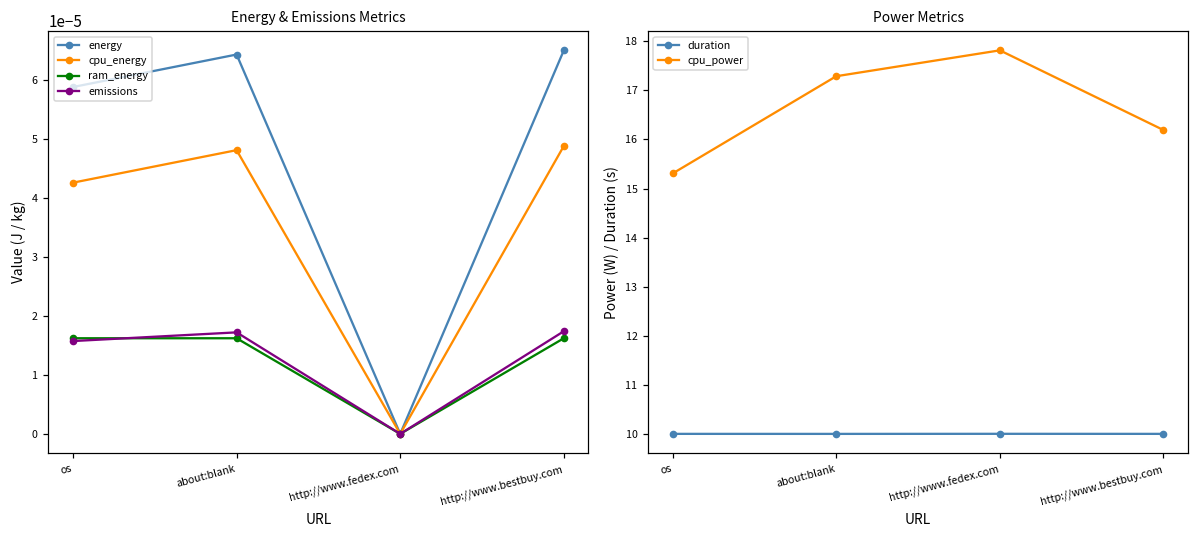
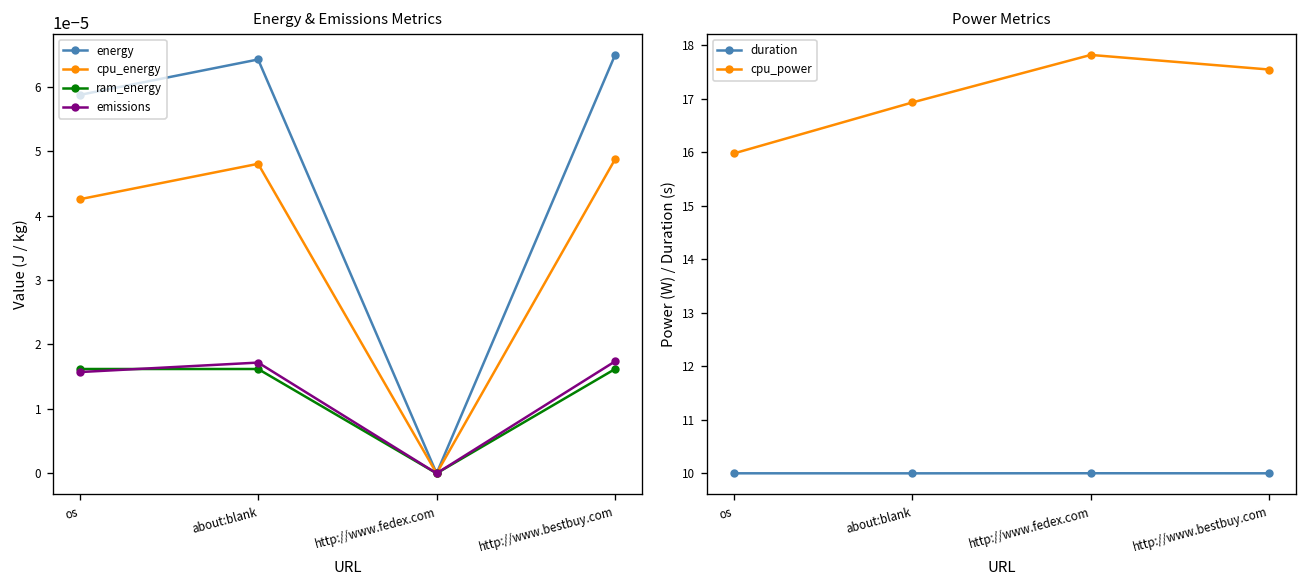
Power Metrics, cpu_power, os: 15.3 -> 16.0
Power Metrics, cpu_power, about:blank: 17.3 -> 16.9
Power Metrics, cpu_power, http://www.bestbuy.com: 16.2 -> 17.5
